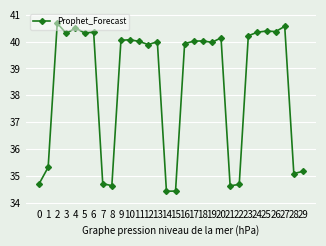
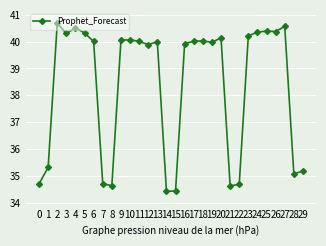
6: 40.4 -> 40.0
